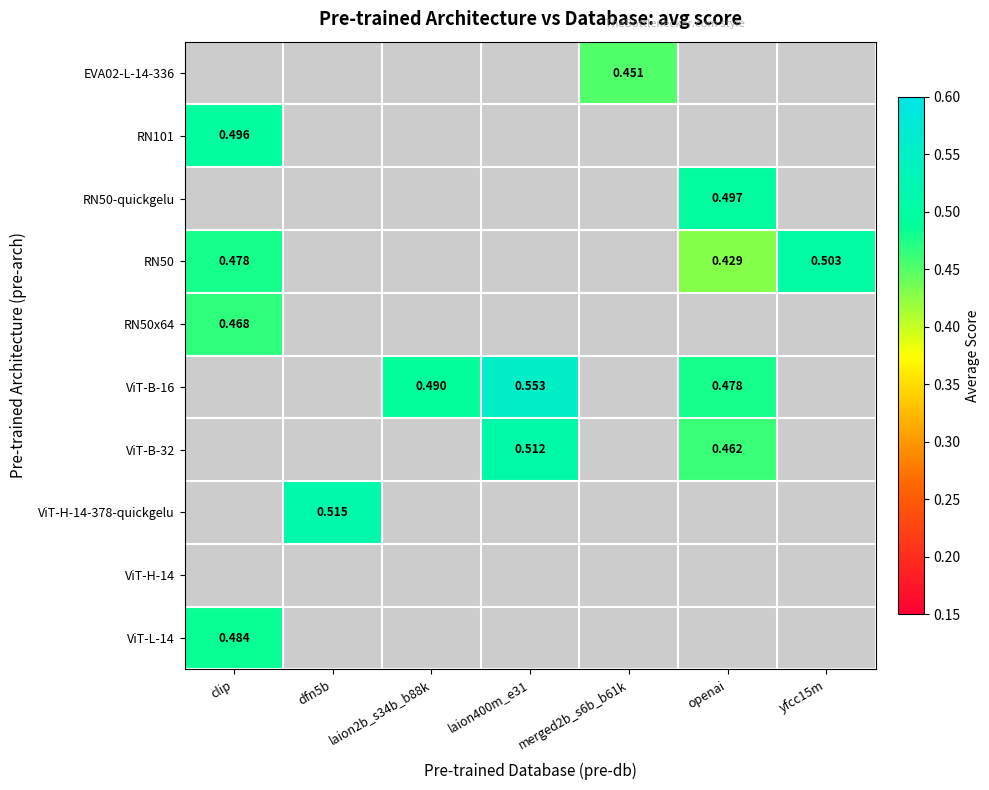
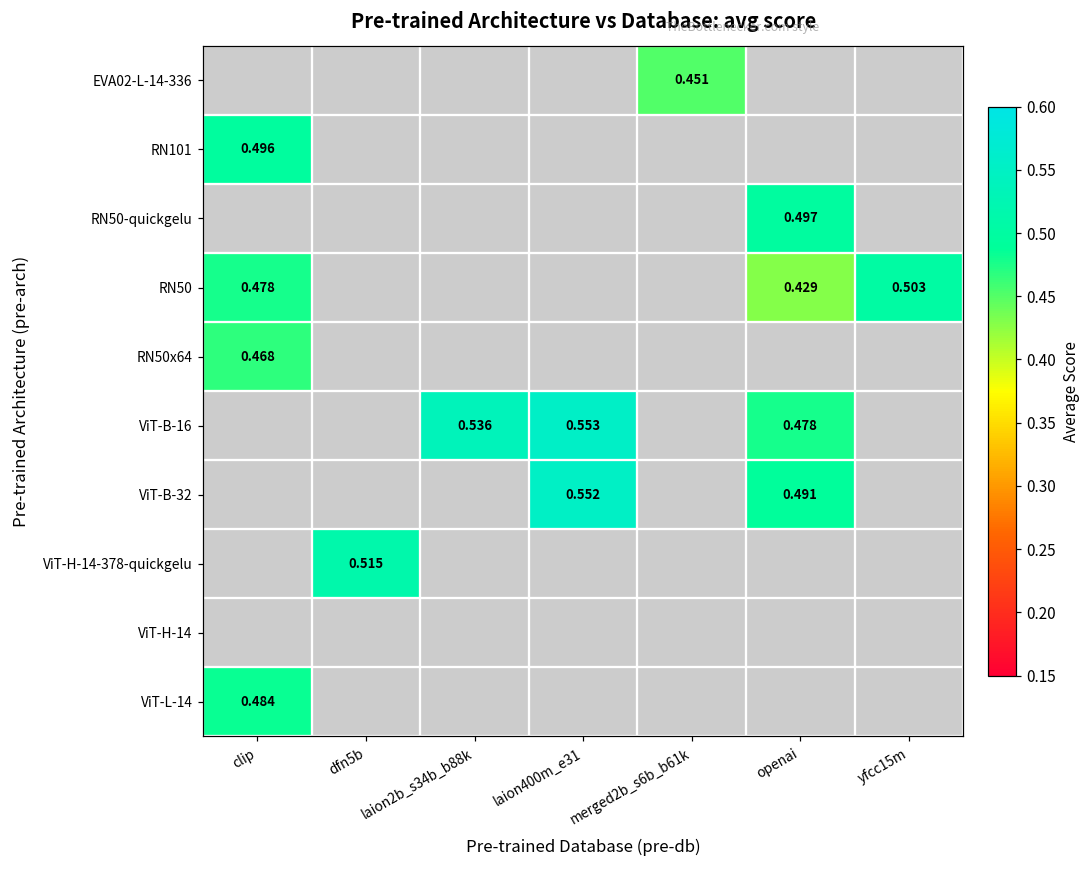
ViT-B-16, laion2b_s34b_b88k: 0.490 -> 0.536
ViT-B-32, laion400m_e31: 0.512 -> 0.552
ViT-B-32, openai: 0.462 -> 0.491
